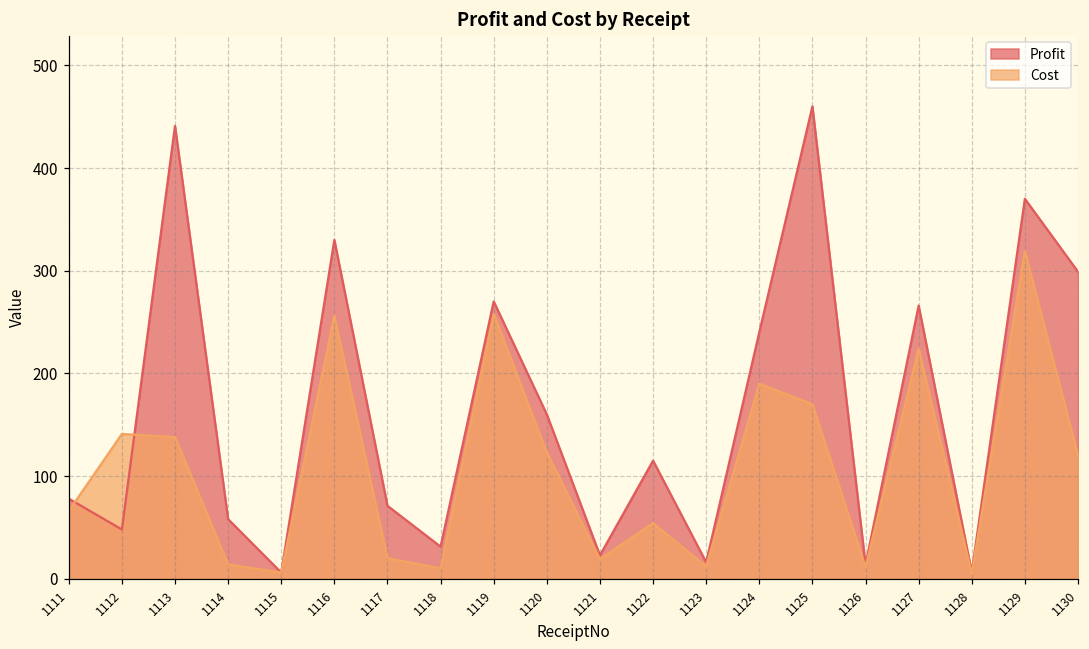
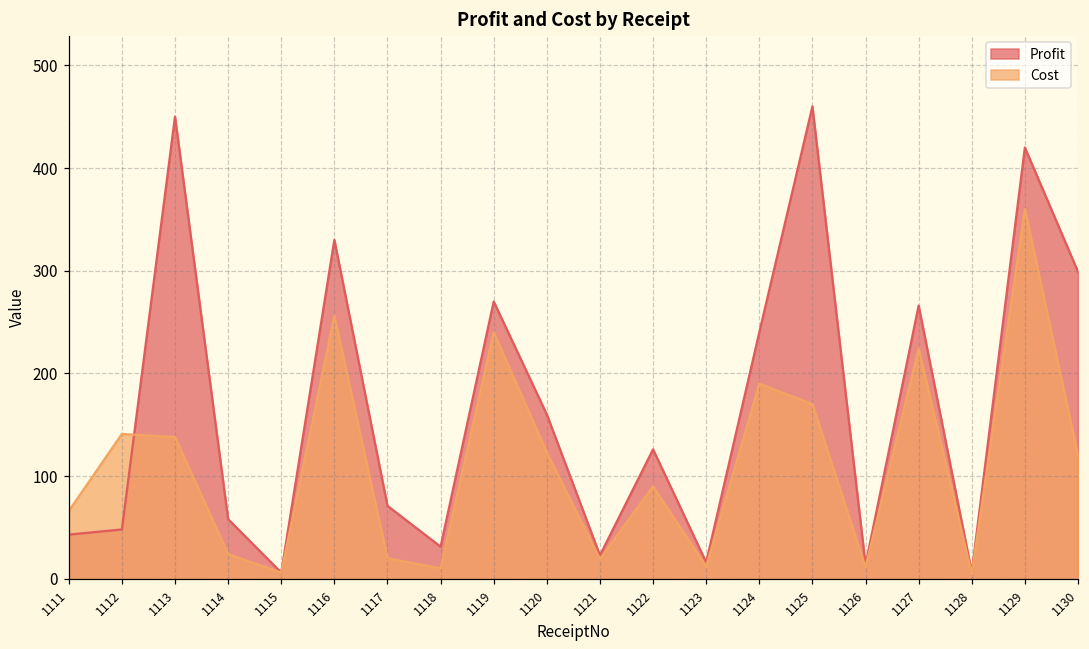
Profit, 1111: 80 -> 40
Profit, 1113: 440 -> 450
Cost, 1114: 10 -> 20
Cost, 1119: 260 -> 240
Profit, 1122: 120 -> 130
Cost, 1122: 50 -> 90
Profit, 1129: 370 -> 420
Cost, 1129: 320 -> 360
